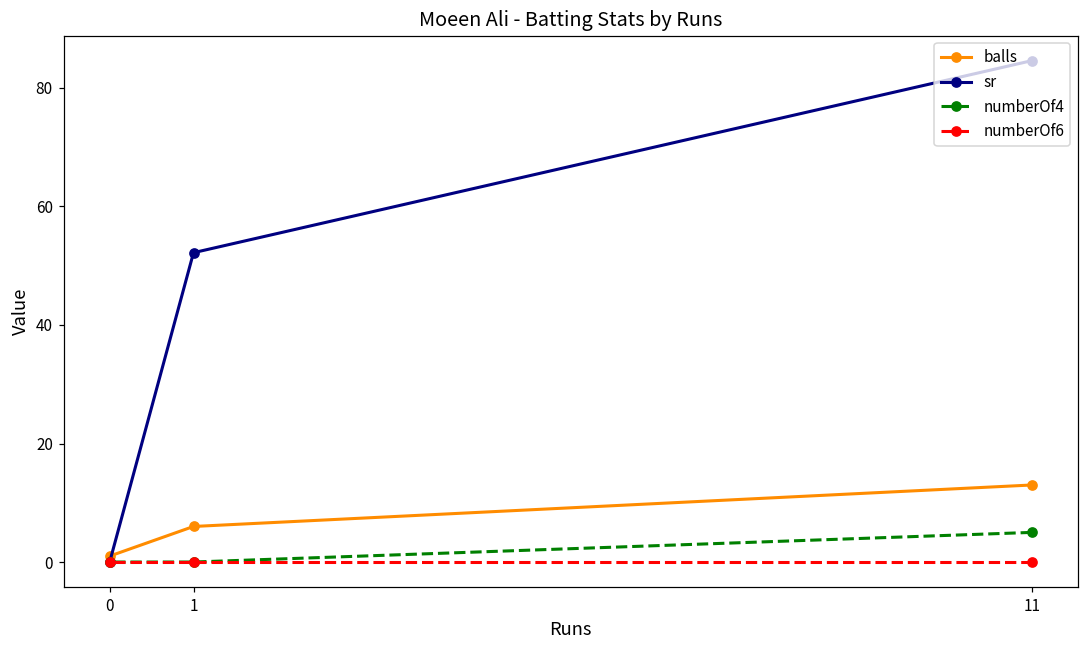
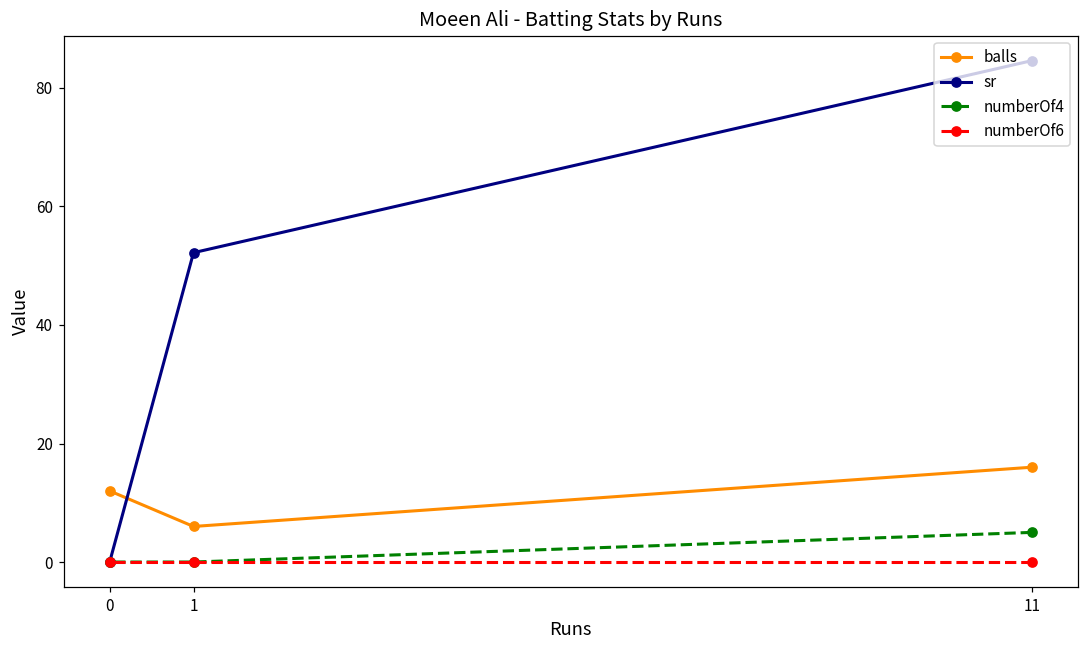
balls, 0: 1 -> 12
balls, 11: 13 -> 16
